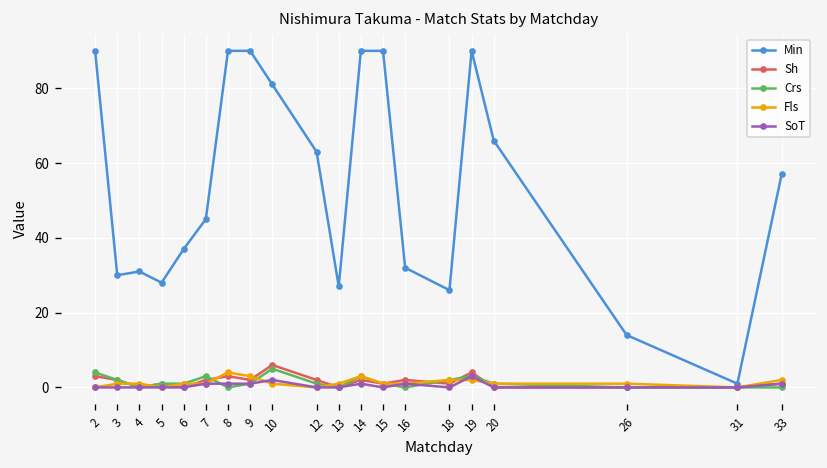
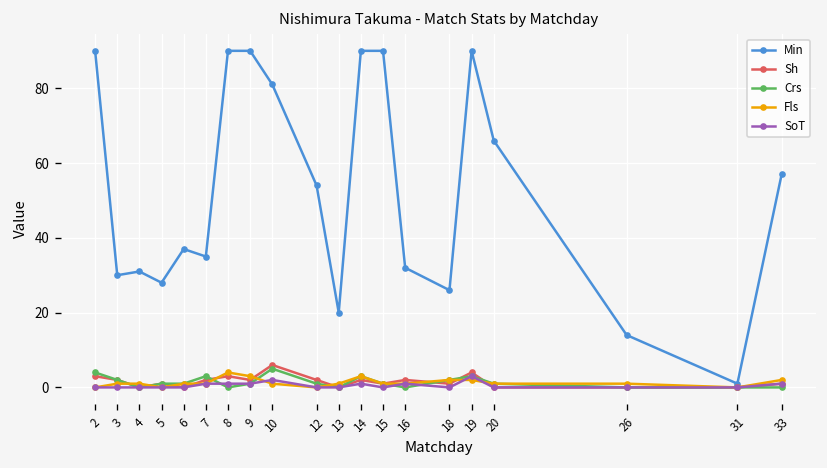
Min, 7: 45 -> 35
Min, 12: 63 -> 54
Min, 13: 27 -> 20
